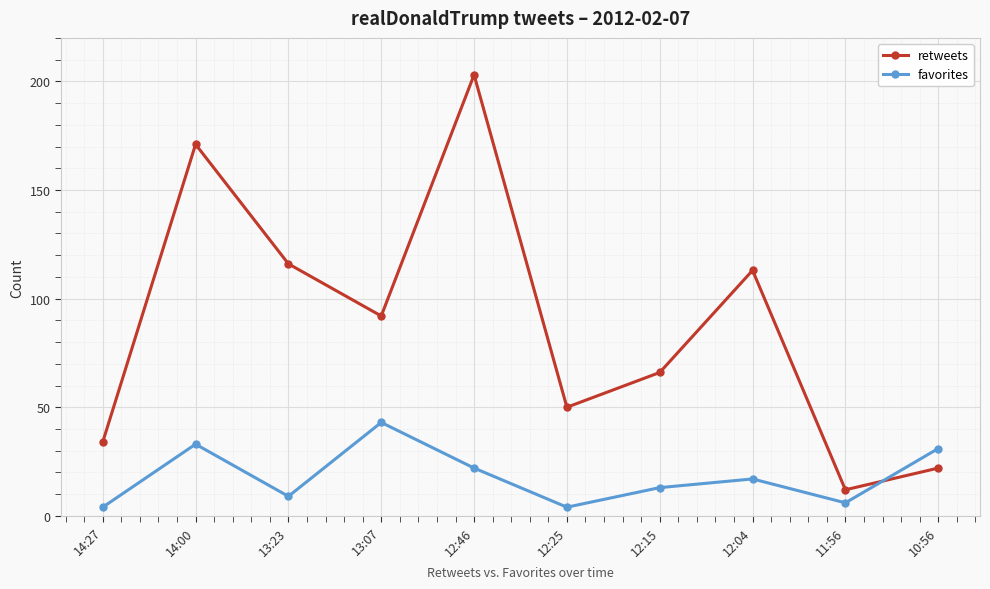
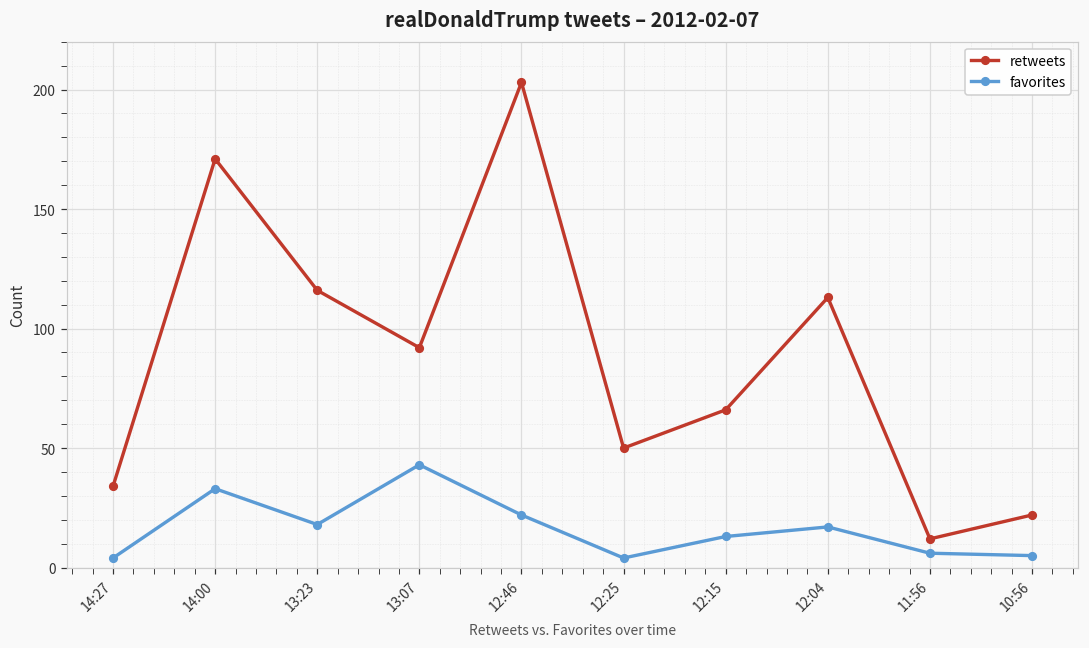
favorites, 13:23: 9 -> 18
favorites, 10:56: 31 -> 5
